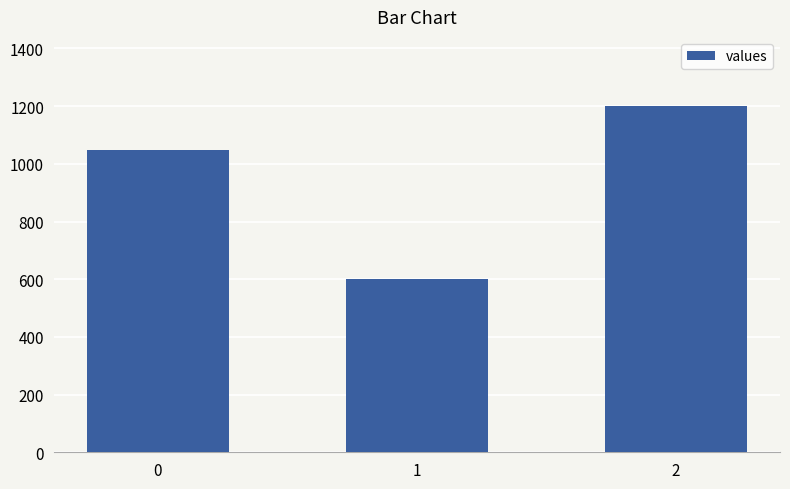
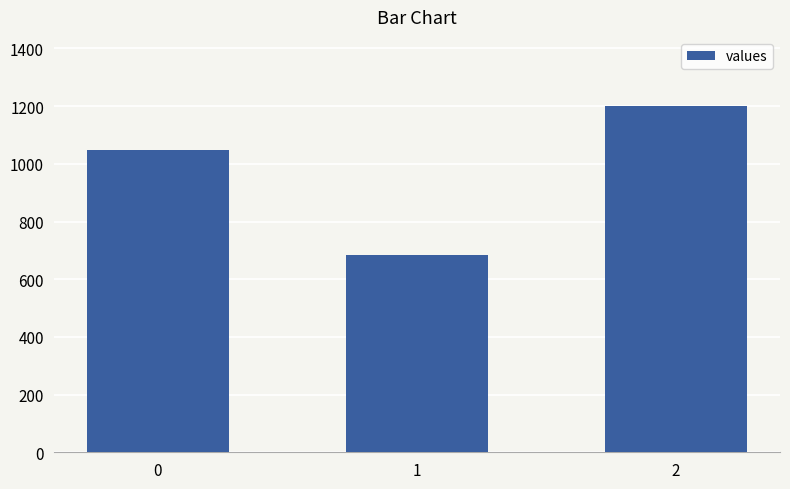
1: 600 -> 680
